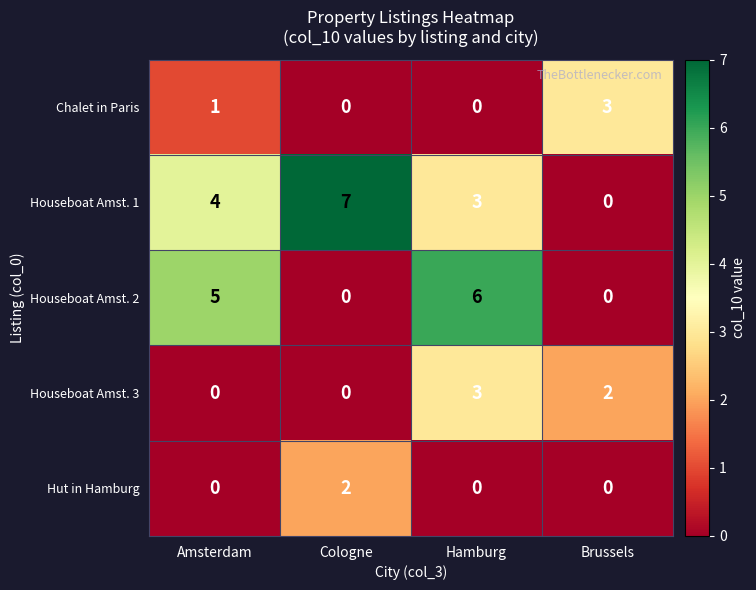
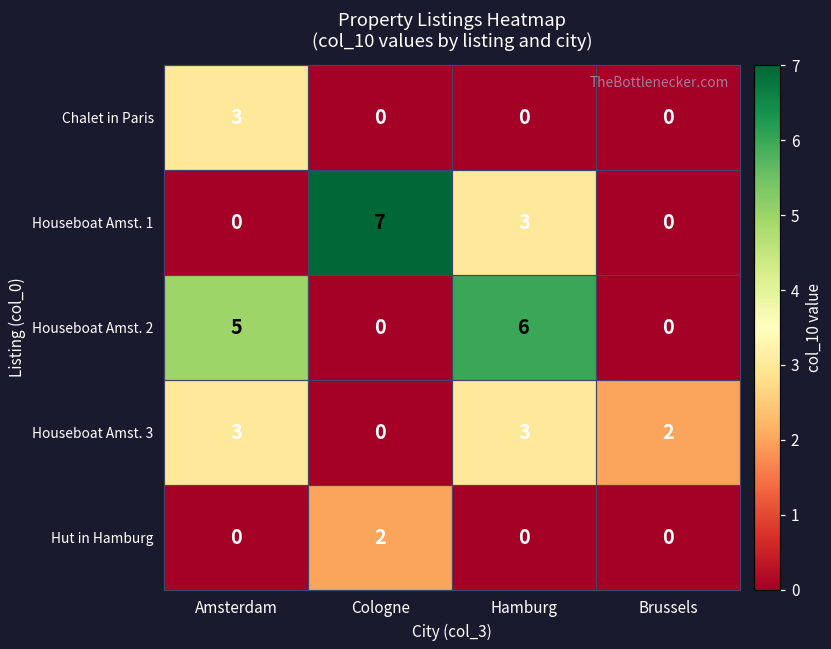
Chalet in Paris, Amsterdam: 1 -> 3
Chalet in Paris, Brussels: 3 -> 0
Houseboat Amst. 1, Amsterdam: 4 -> 0
Houseboat Amst. 3, Amsterdam: 0 -> 3
